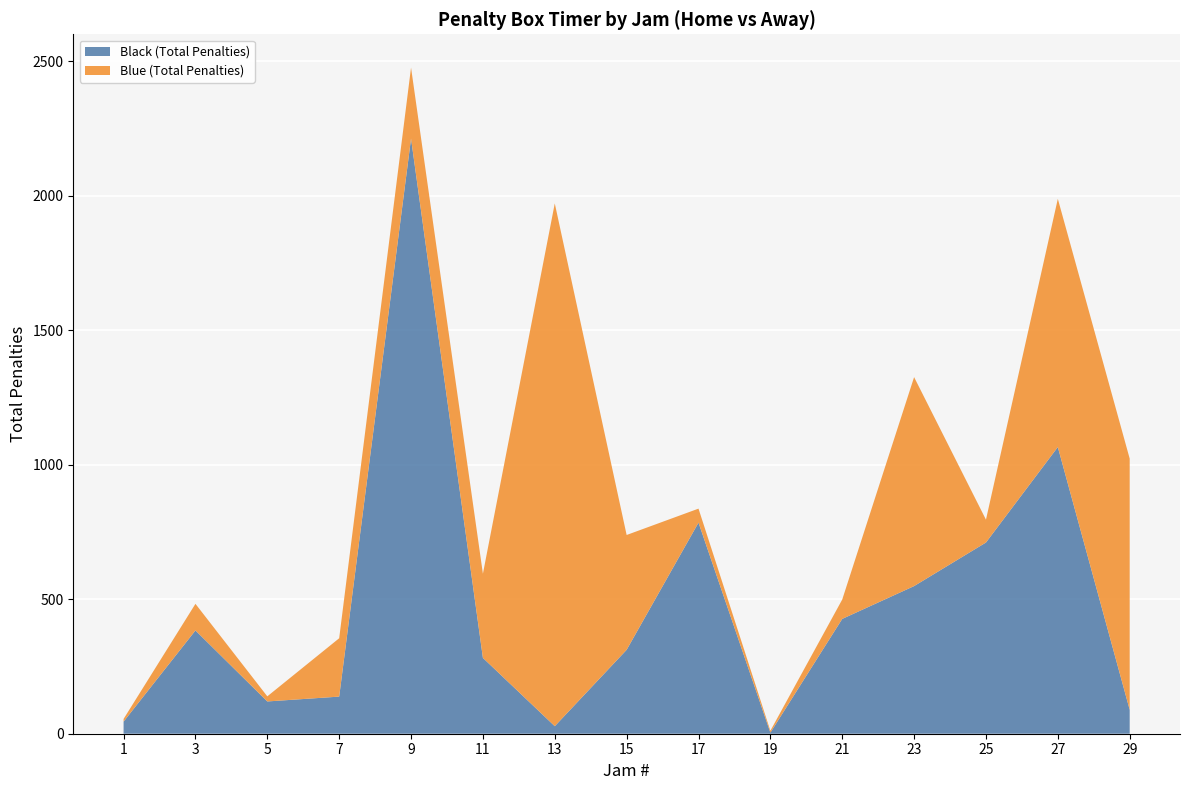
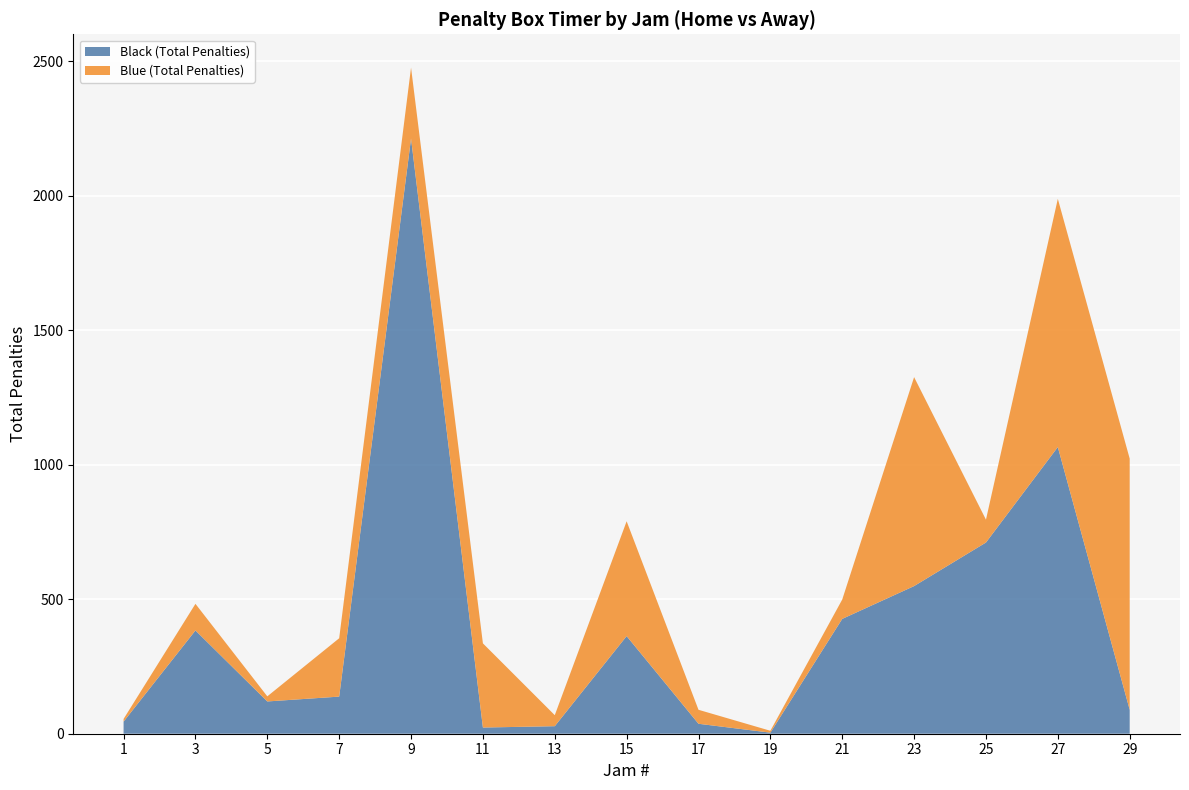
Black (Total Penalties), 11: 280 -> 20
Blue (Total Penalties), 13: 1940 -> 40
Black (Total Penalties), 15: 310 -> 360
Black (Total Penalties), 17: 790 -> 40
